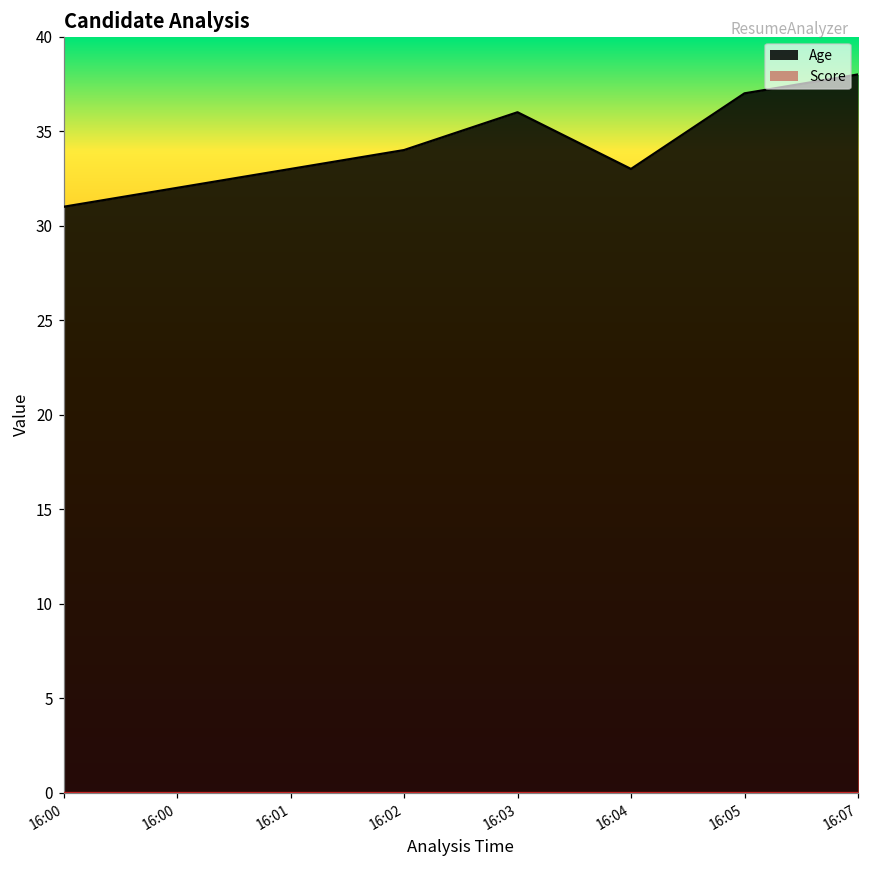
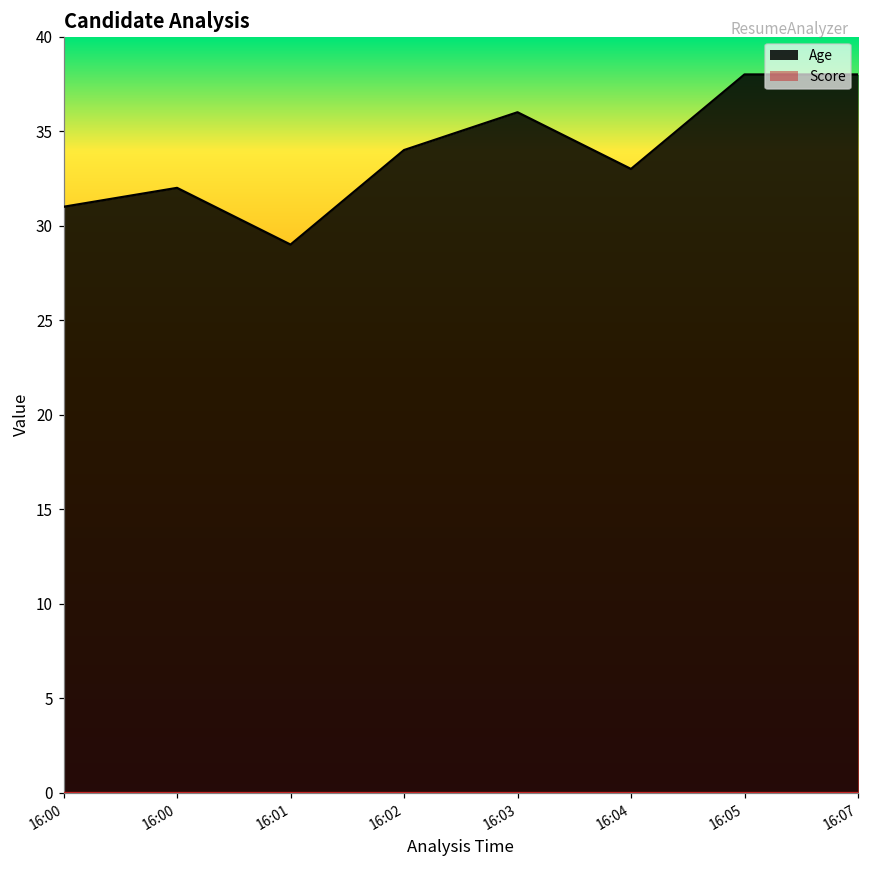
Age, 16:01: 33 -> 29
Age, 16:05: 37 -> 38
